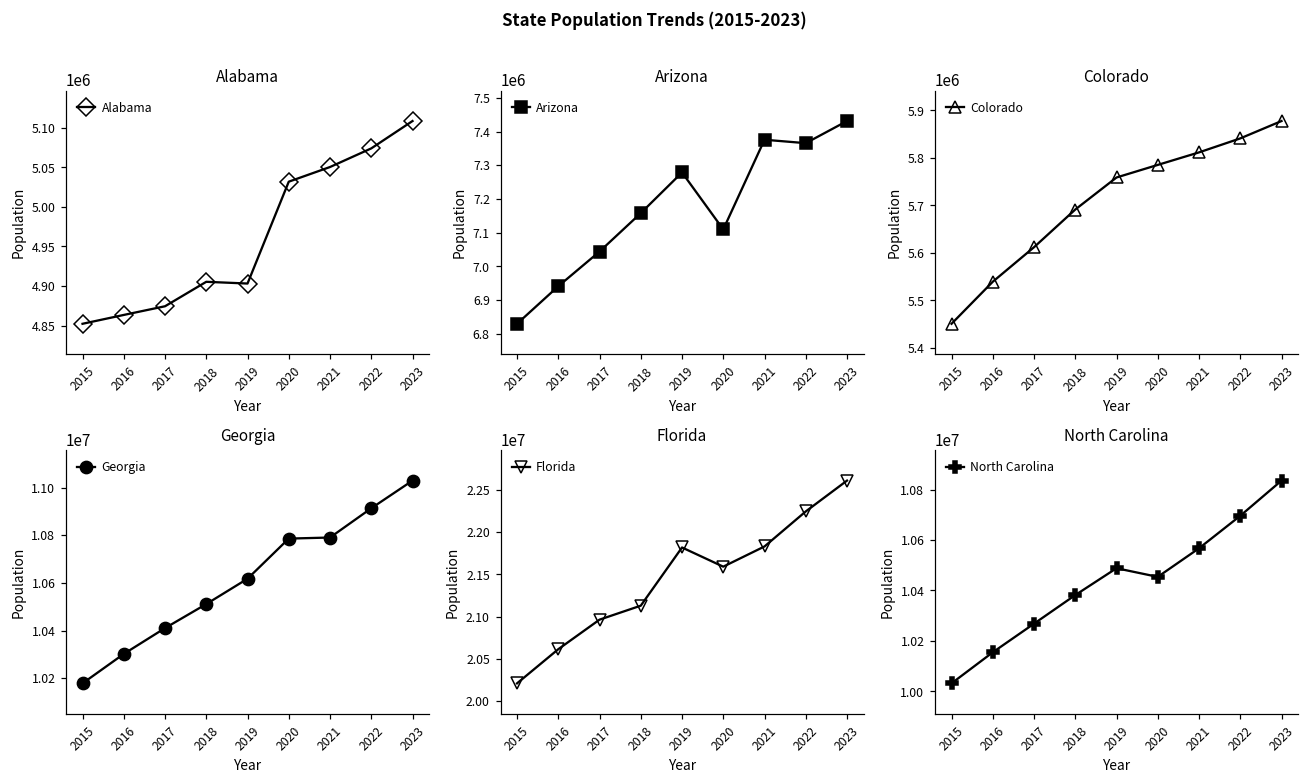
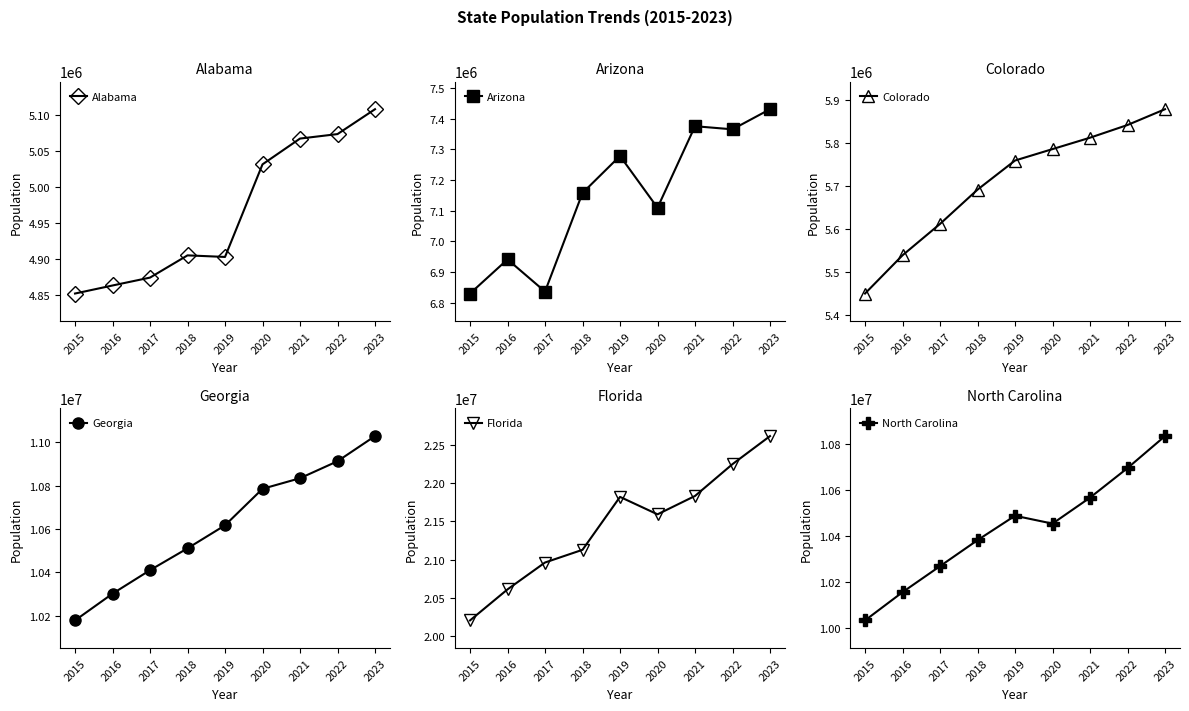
Alabama, 2021: 5050000 -> 5070000
Arizona, 2017: 7040000 -> 6840000
Georgia, 2021: 10790000 -> 10830000
